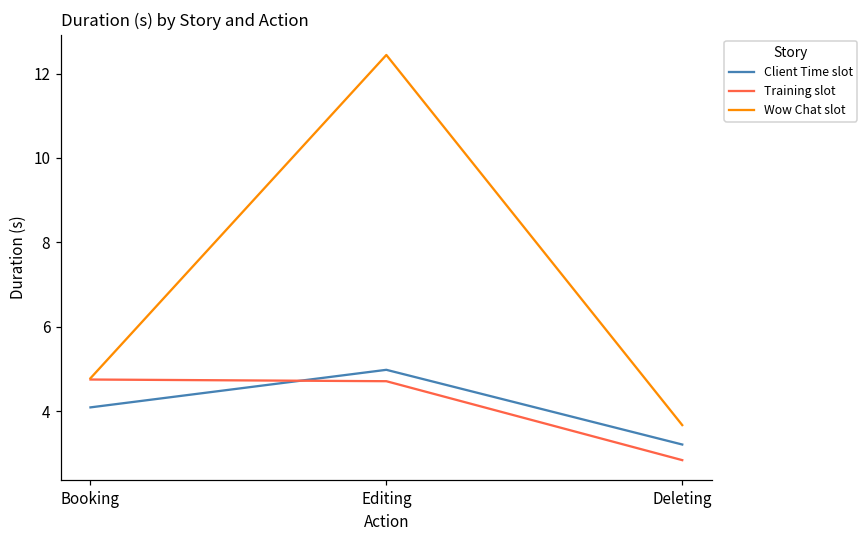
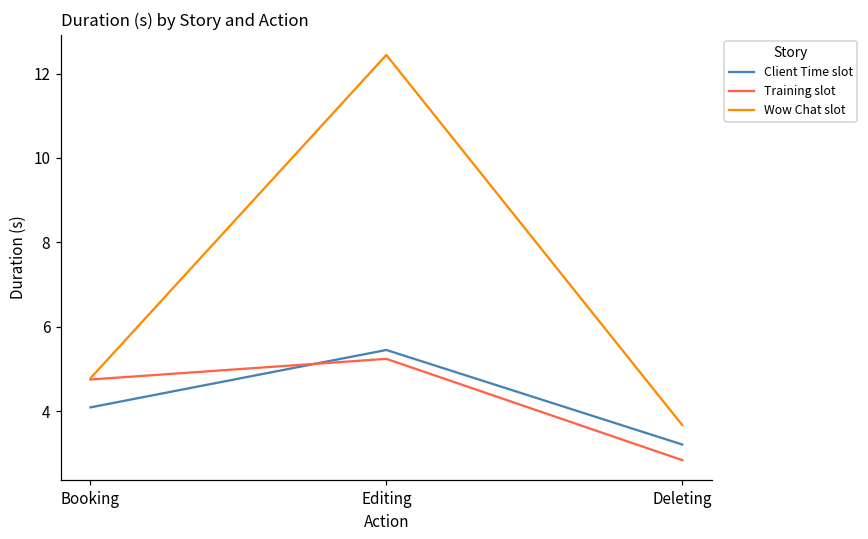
Client Time slot, Editing: 5.0 -> 5.5
Training slot, Editing: 4.7 -> 5.2
